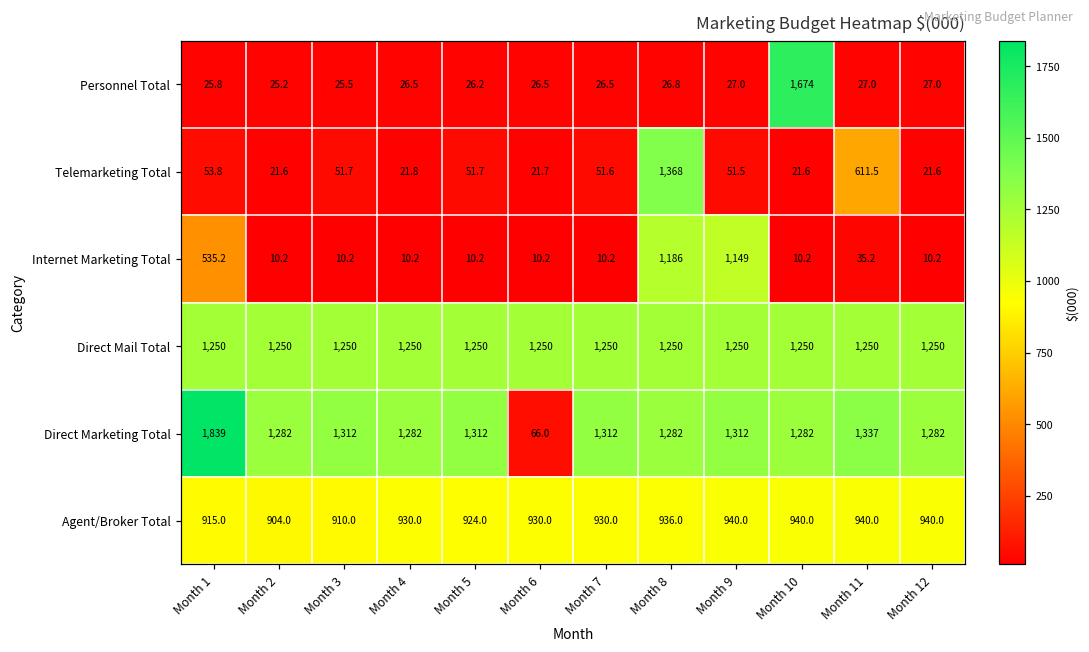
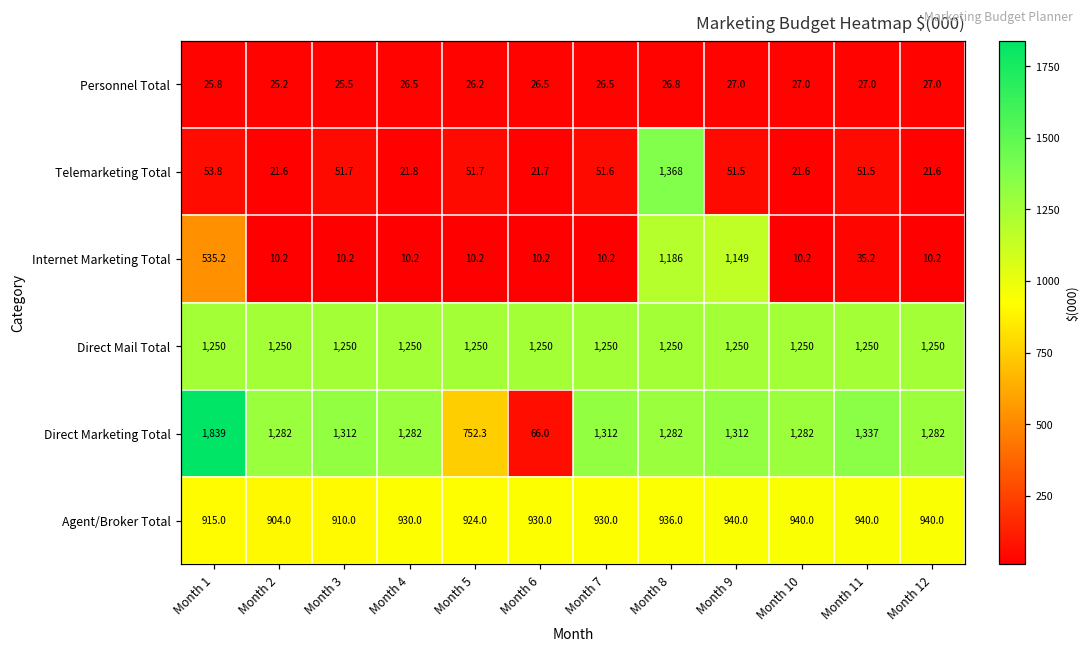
Personnel Total, Month 10: 1,674 -> 27.0
Telemarketing Total, Month 11: 611.5 -> 51.5
Direct Marketing Total, Month 5: 1,312 -> 752.3
